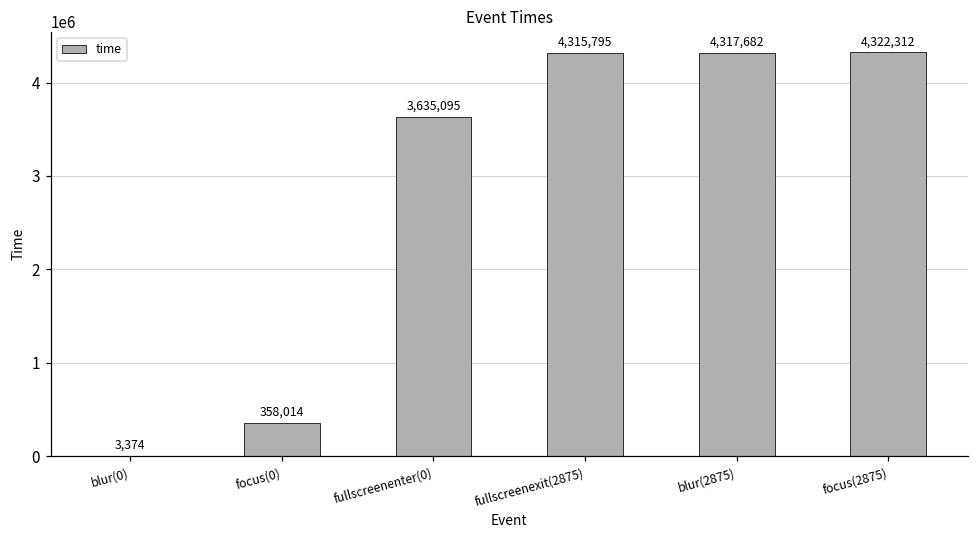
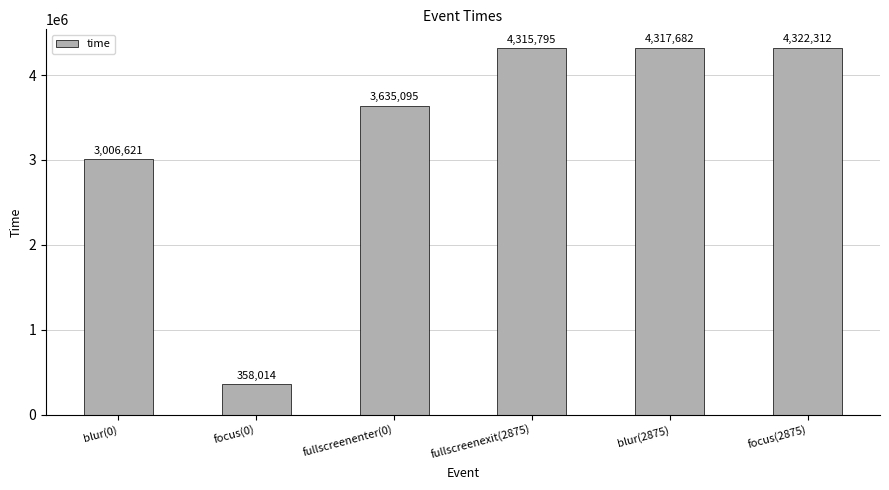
blur(0): 3,374 -> 3,006,621
